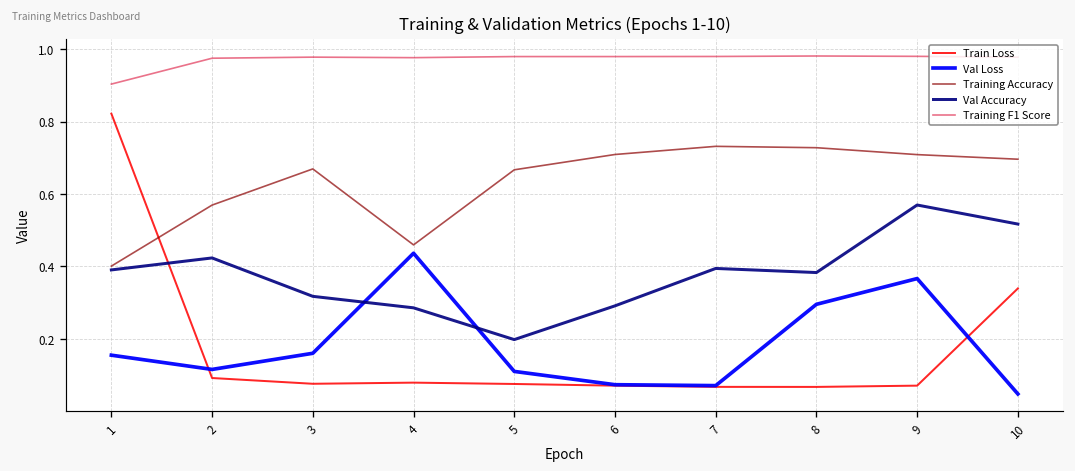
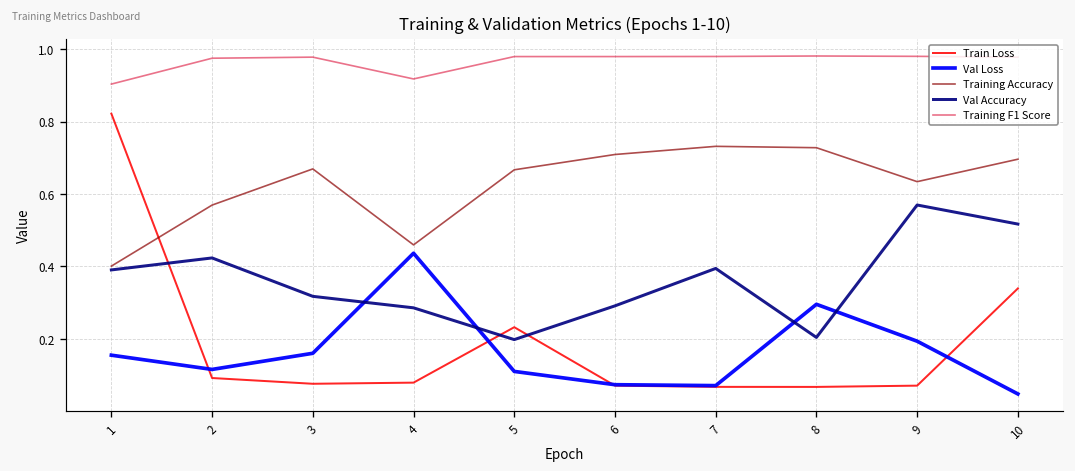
Training F1 Score, 4: 0.98 -> 0.92
Train Loss, 5: 0.08 -> 0.23
Val Accuracy, 8: 0.38 -> 0.20
Val Loss, 9: 0.37 -> 0.19
Training Accuracy, 9: 0.71 -> 0.63
